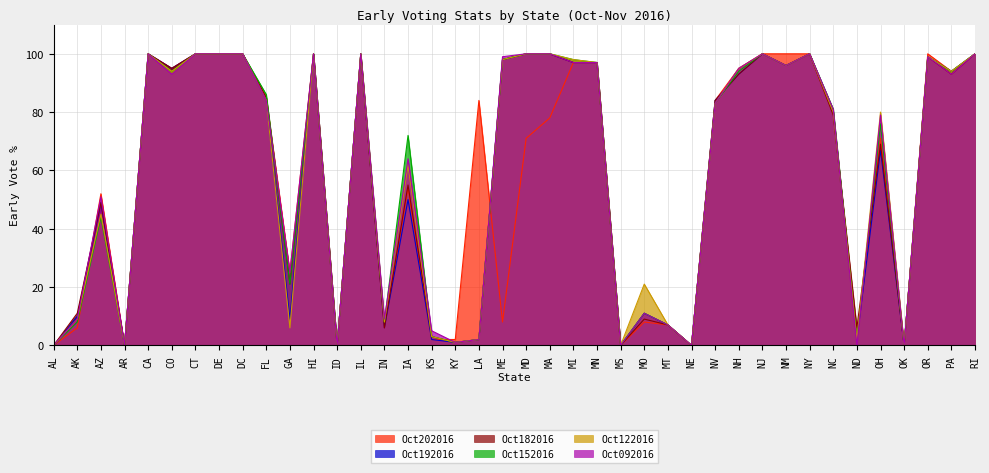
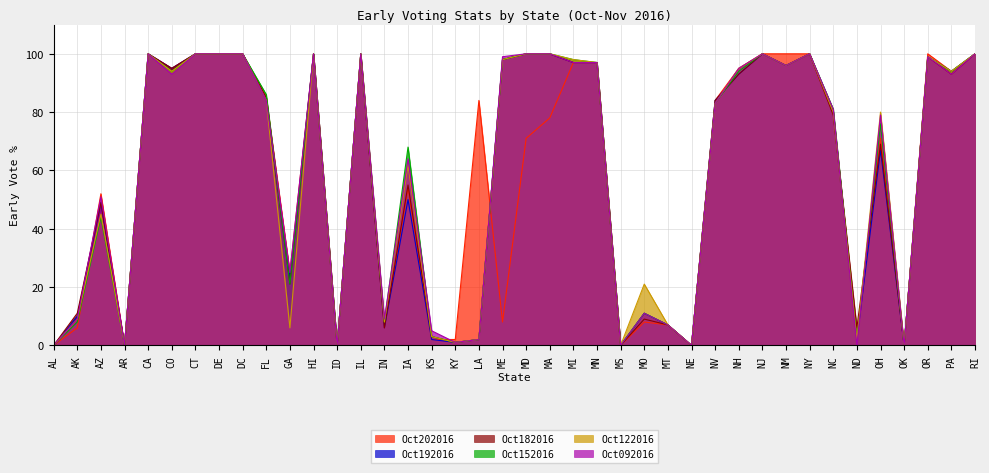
Oct192016, GA: 9 -> 23
Oct152016, IA: 72 -> 68
